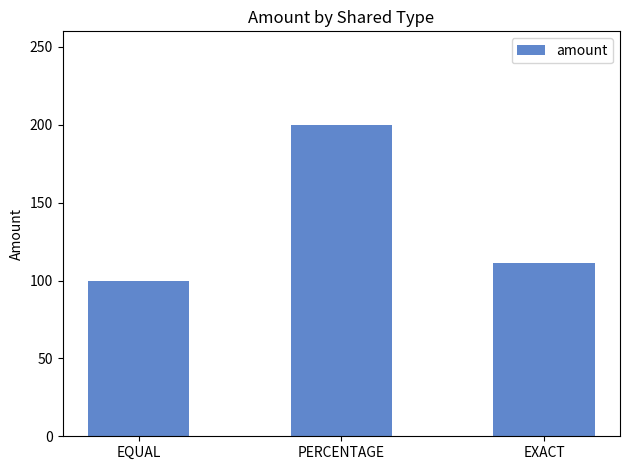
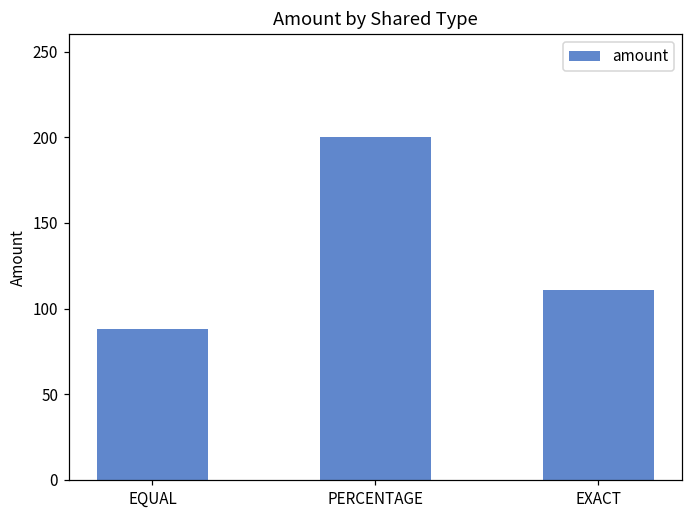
EQUAL: 100 -> 88
